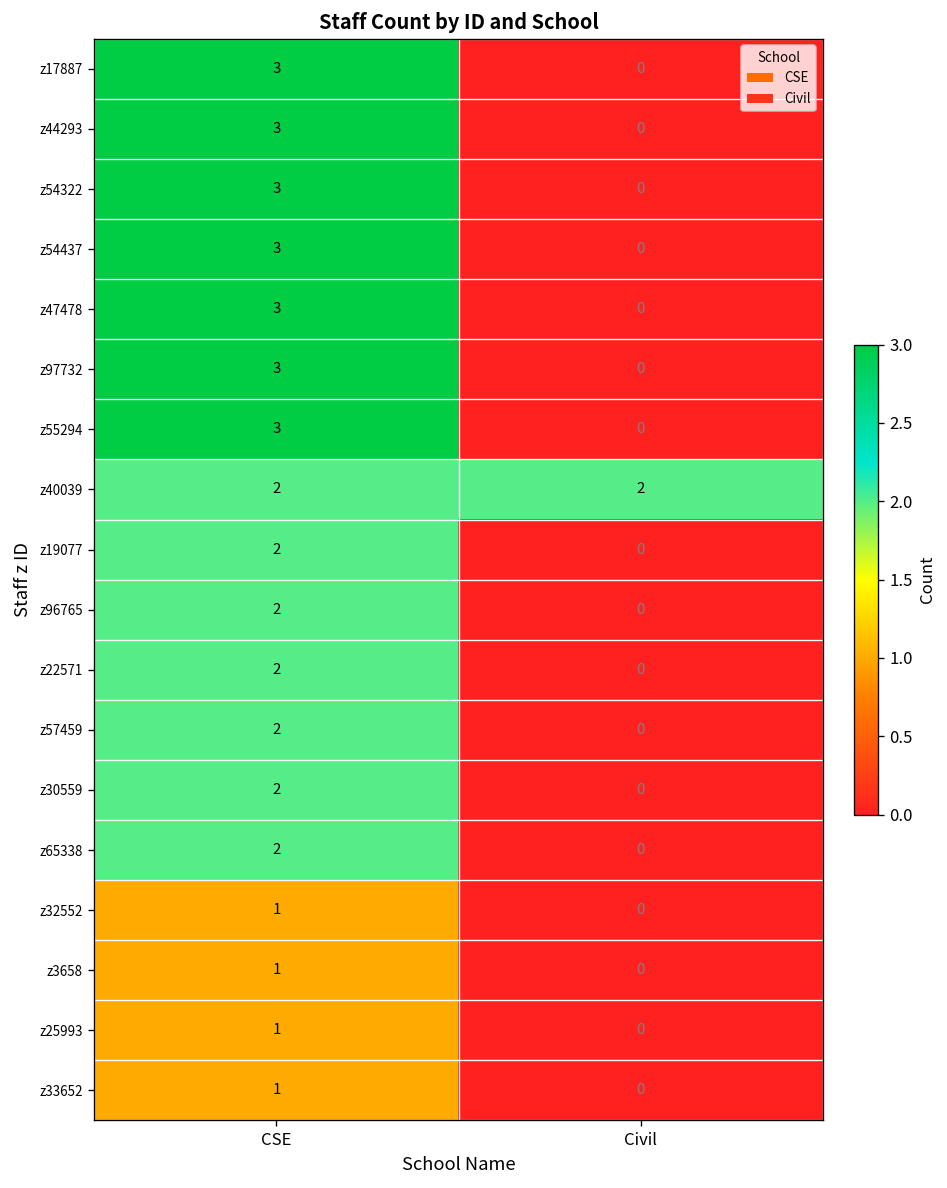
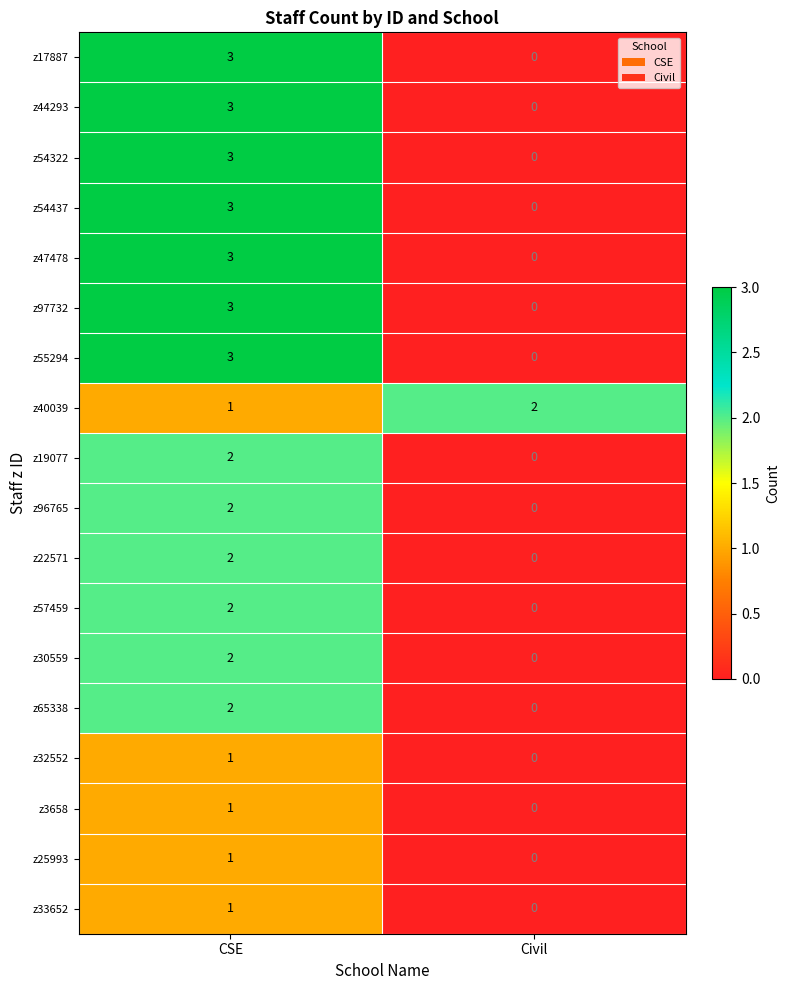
z40039, CSE: 2 -> 1
